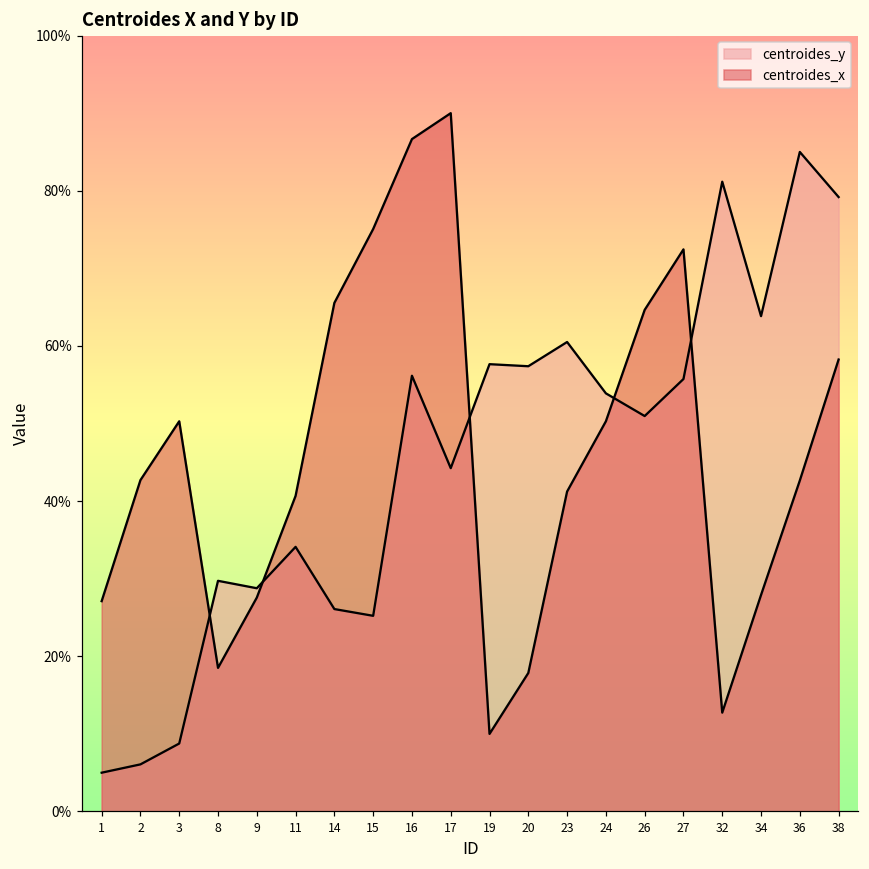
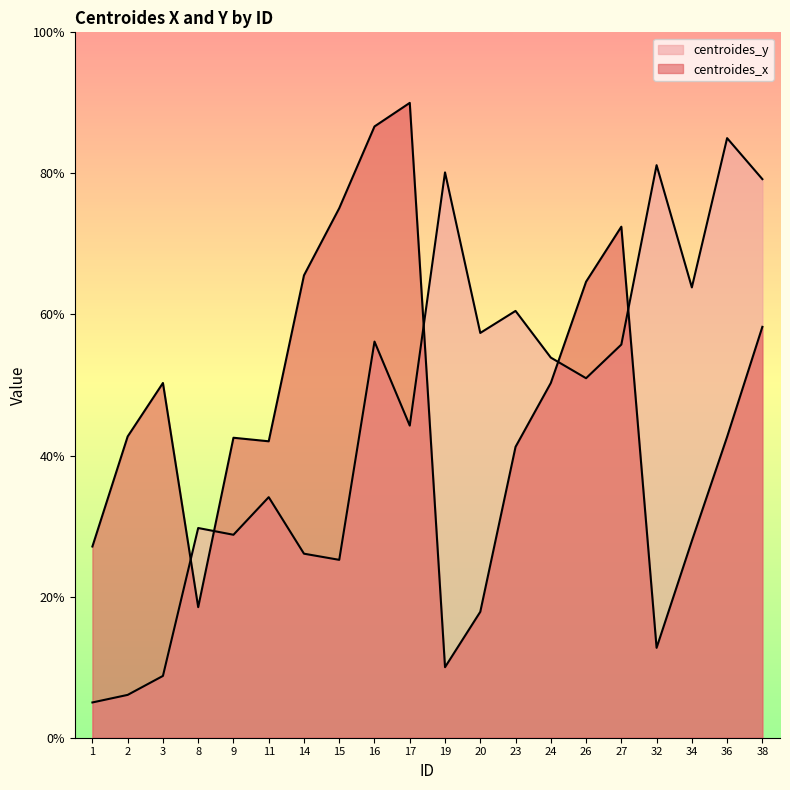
centroides_x, 9: 28% -> 43%
centroides_x, 11: 41% -> 42%
centroides_y, 19: 58% -> 80%
